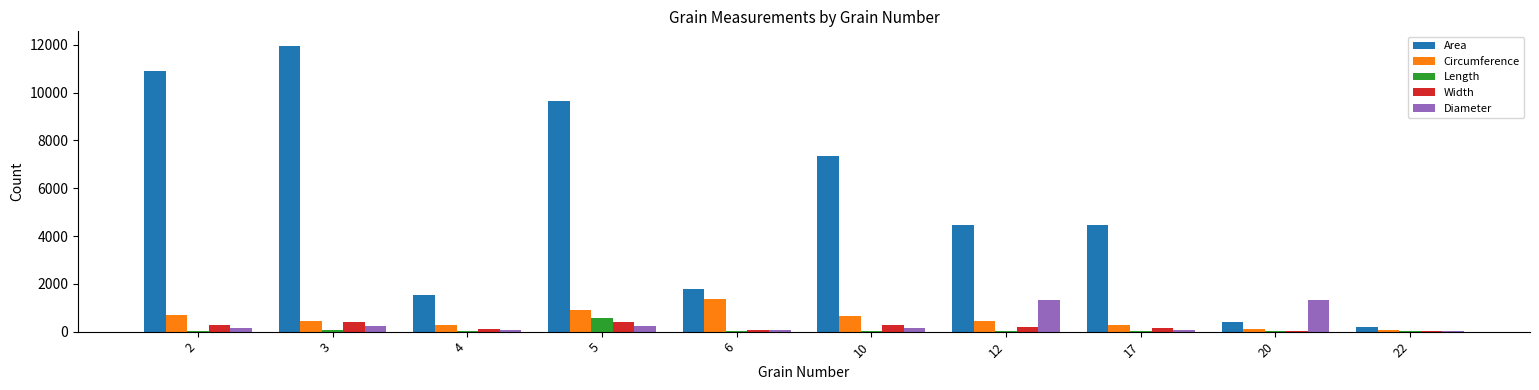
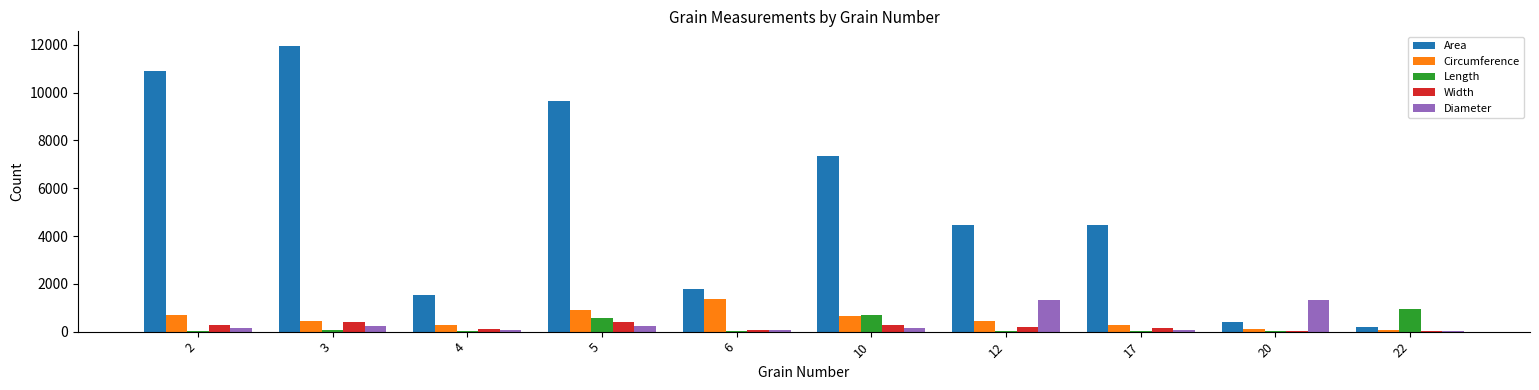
Length, 10: 0 -> 700
Length, 22: 0 -> 900
